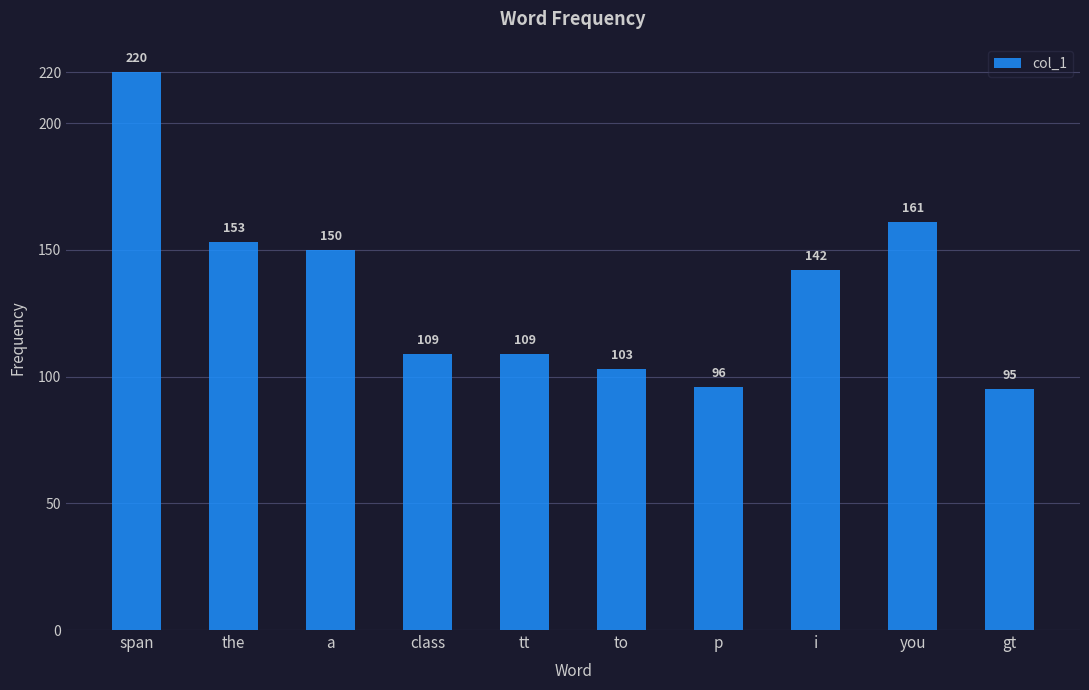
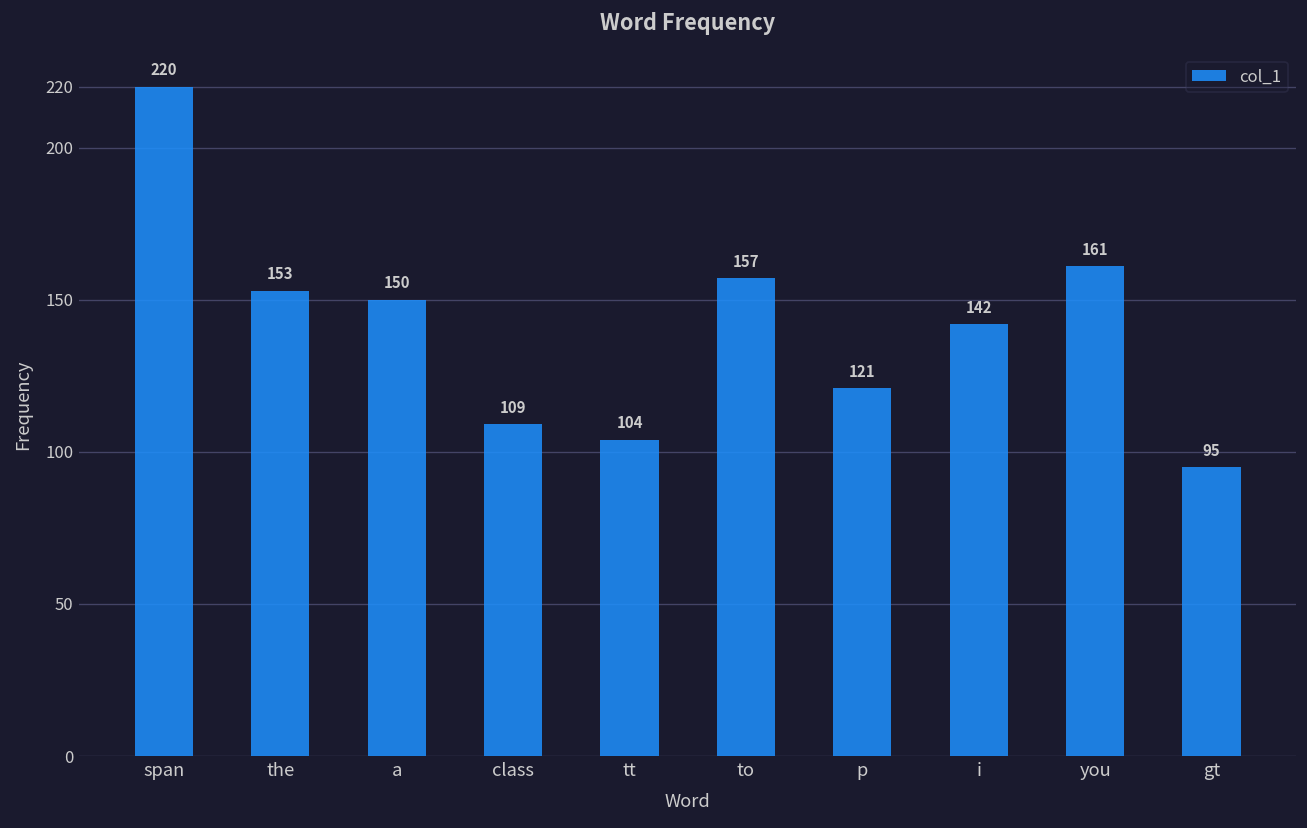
tt: 109 -> 104
to: 103 -> 157
p: 96 -> 121
